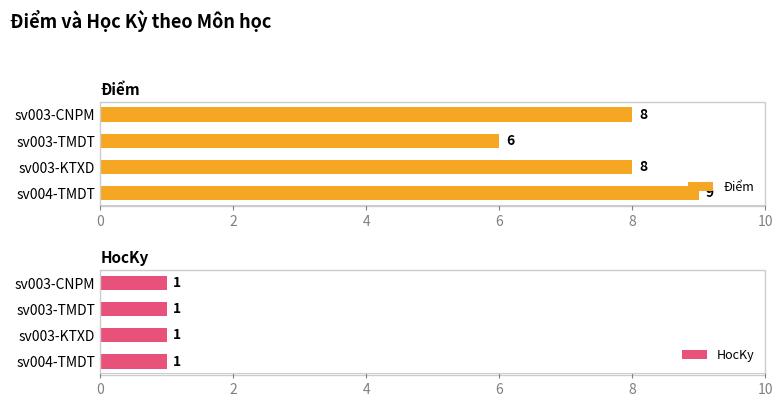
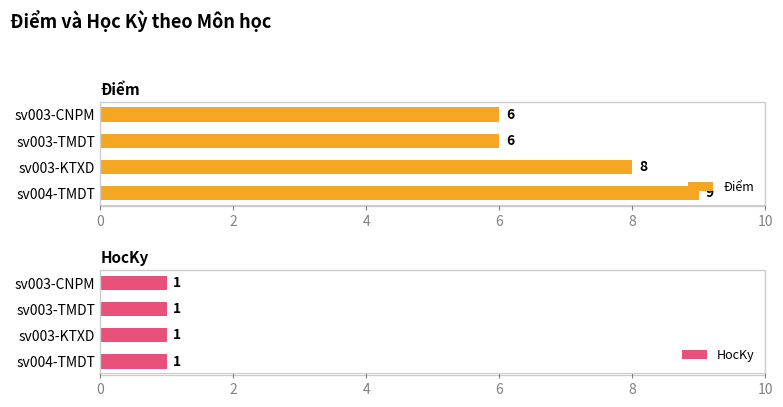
Điểm, sv003-CNPM: 8 -> 6
